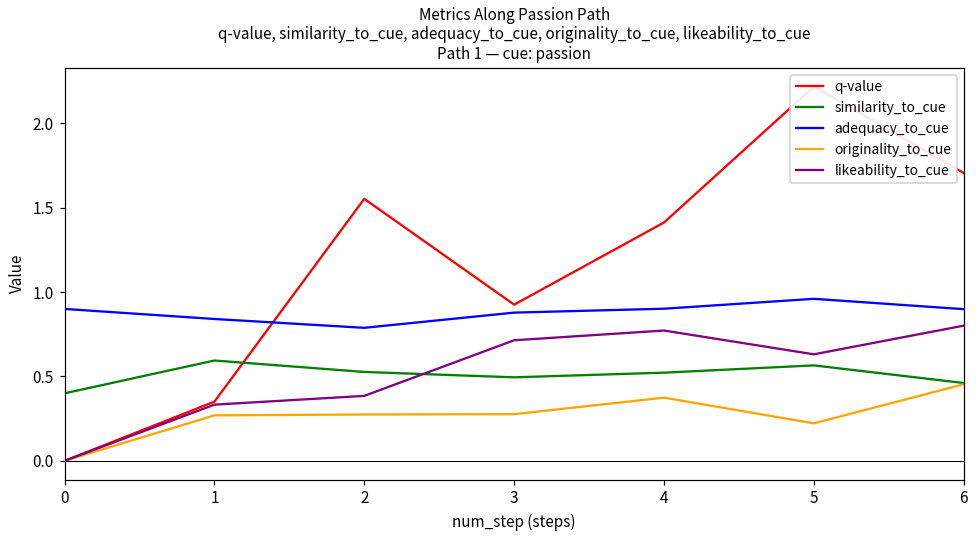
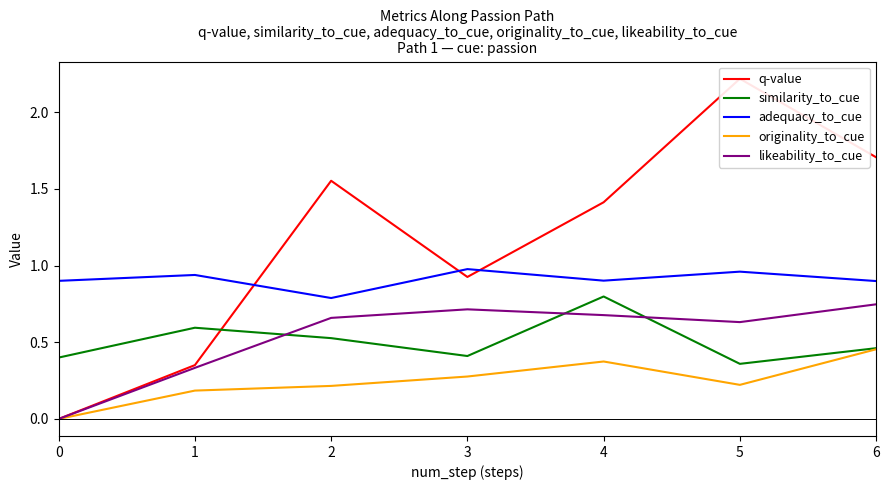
adequacy_to_cue, 1: 0.84 -> 0.94
originality_to_cue, 1: 0.27 -> 0.18
originality_to_cue, 2: 0.27 -> 0.22
likeability_to_cue, 2: 0.38 -> 0.66
similarity_to_cue, 3: 0.49 -> 0.41
adequacy_to_cue, 3: 0.88 -> 0.98
similarity_to_cue, 4: 0.52 -> 0.80
likeability_to_cue, 4: 0.77 -> 0.68
similarity_to_cue, 5: 0.57 -> 0.36
likeability_to_cue, 6: 0.80 -> 0.75
